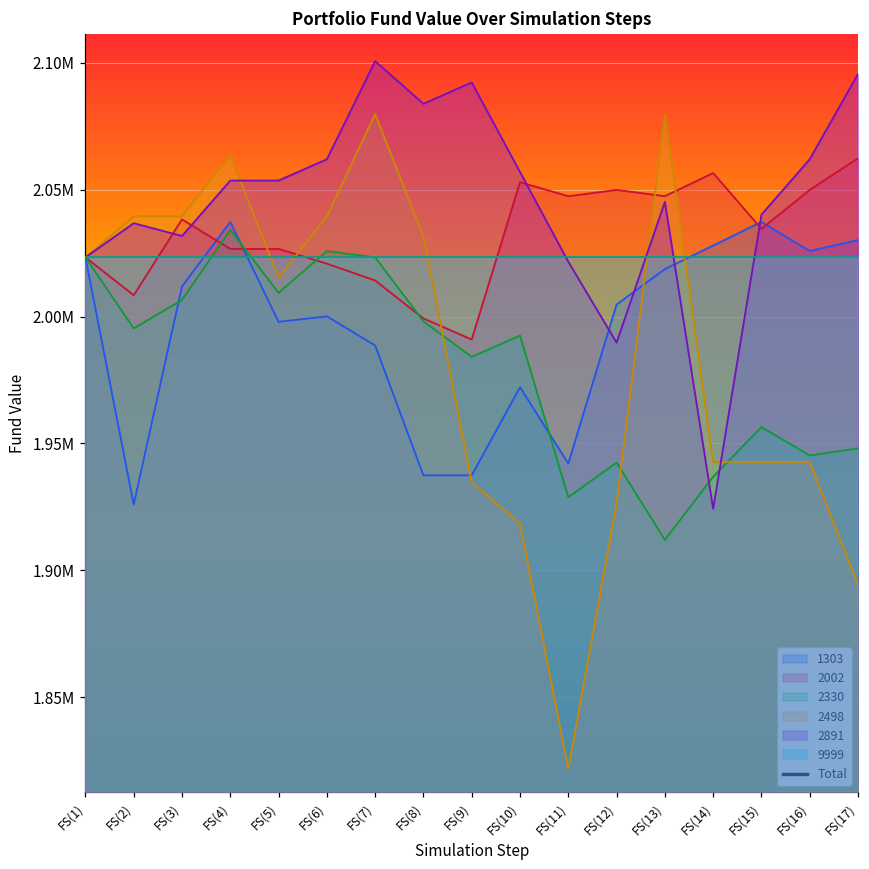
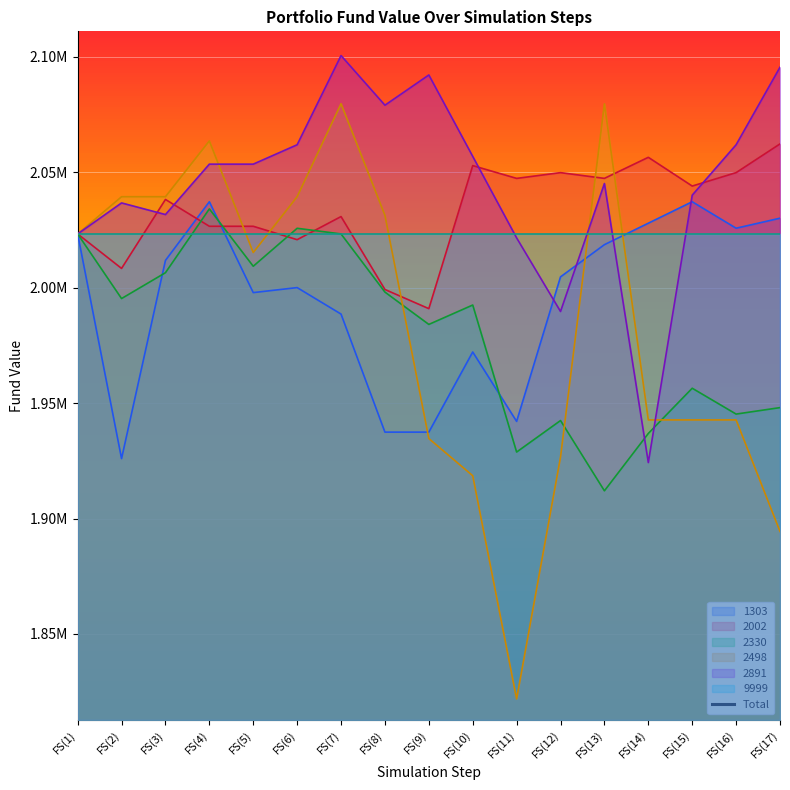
2002, FS(7): 2014000 -> 2031000
2891, FS(8): 2084000 -> 2079000
2002, FS(15): 2035000 -> 2044000
